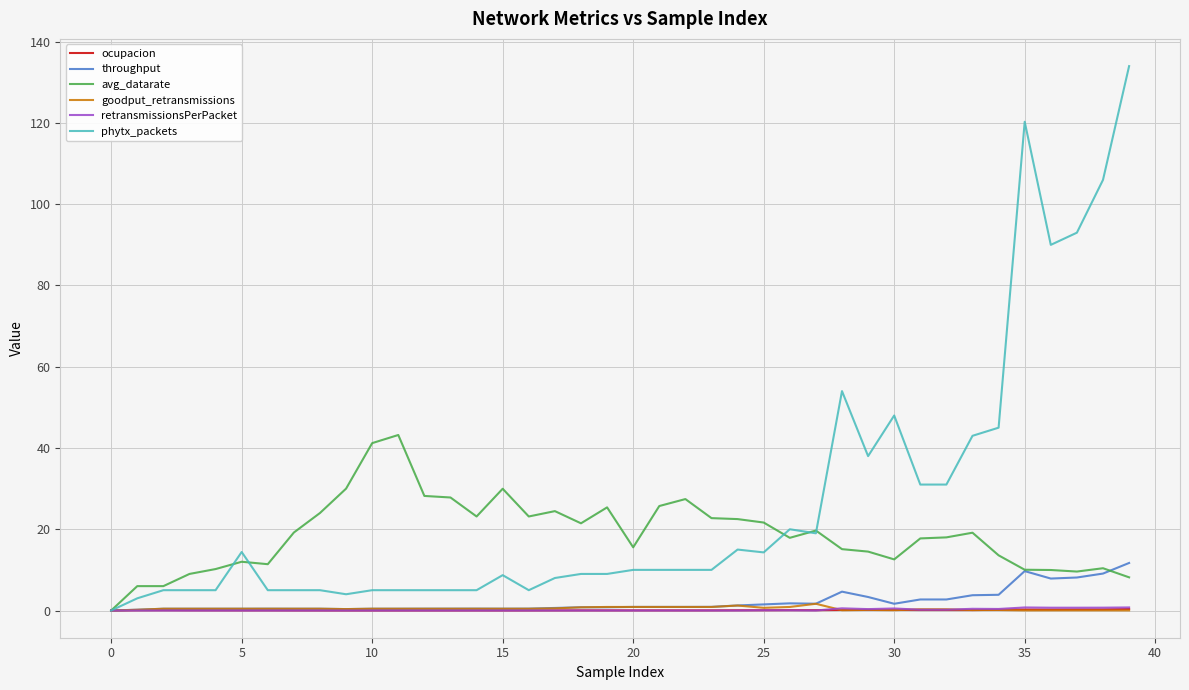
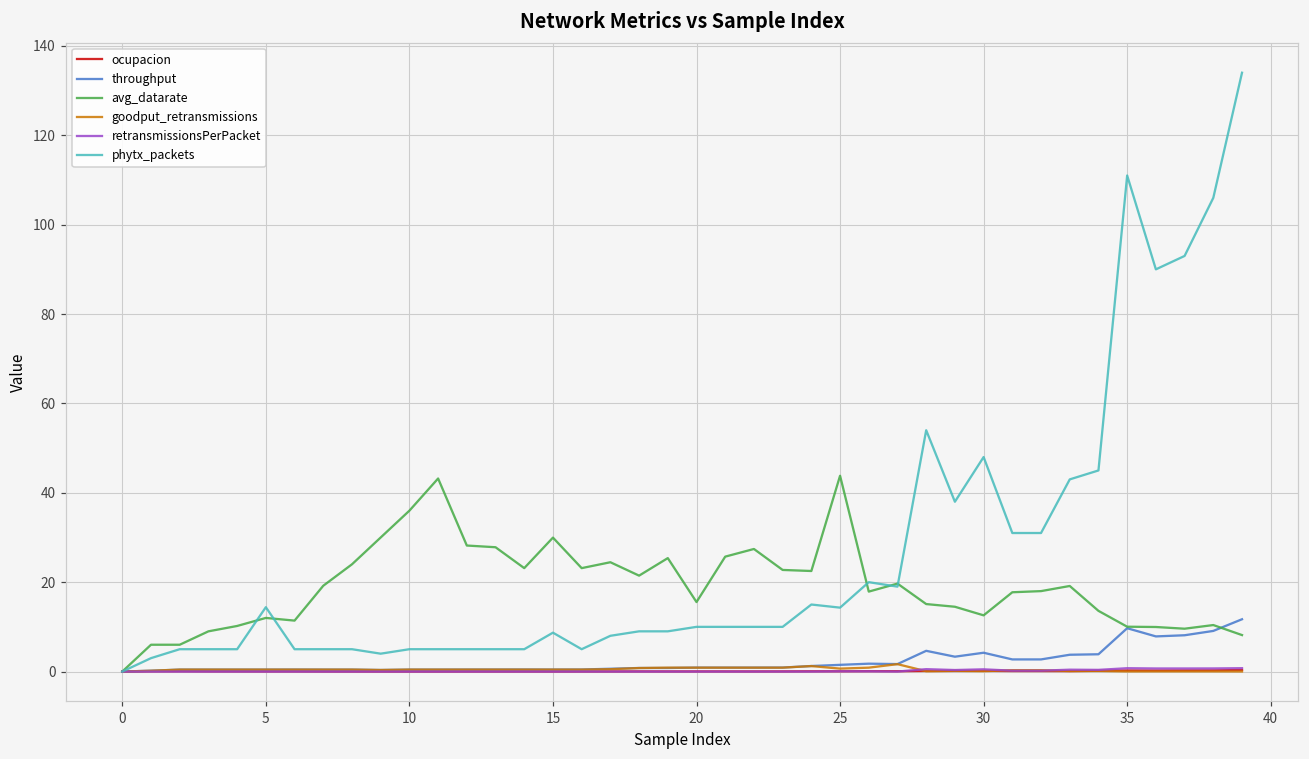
avg_datarate, 10: 41 -> 36
avg_datarate, 25: 22 -> 44
throughput, 30: 2 -> 4
phytx_packets, 35: 120 -> 111
